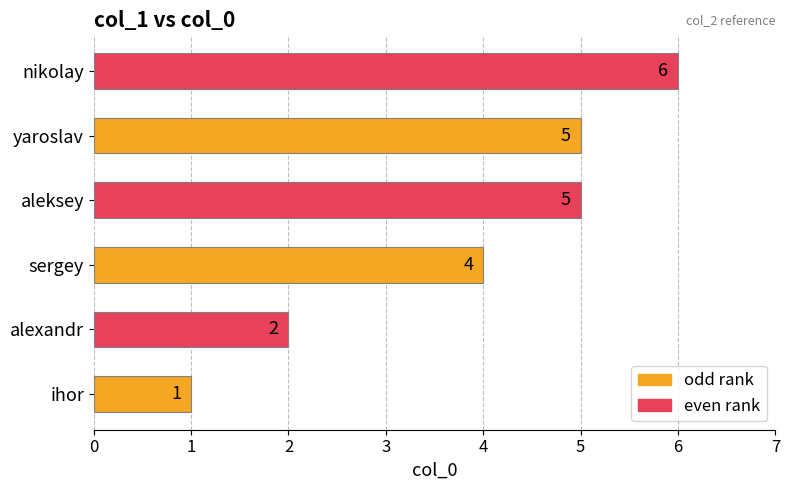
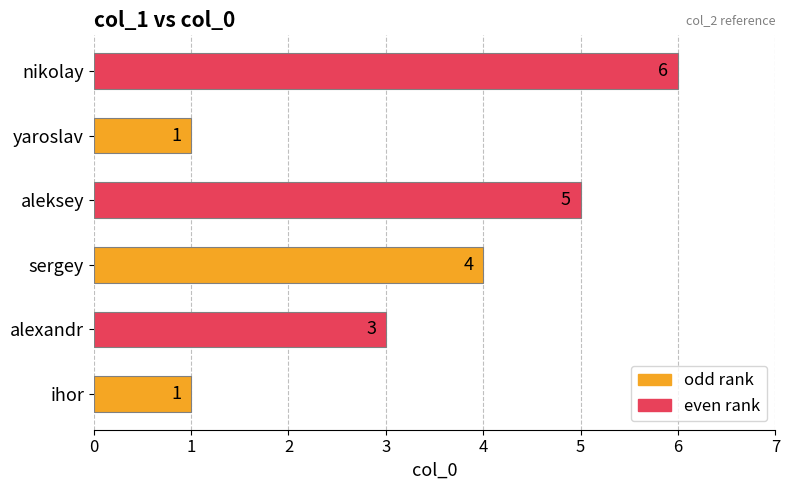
yaroslav: 5 -> 1
alexandr: 2 -> 3
